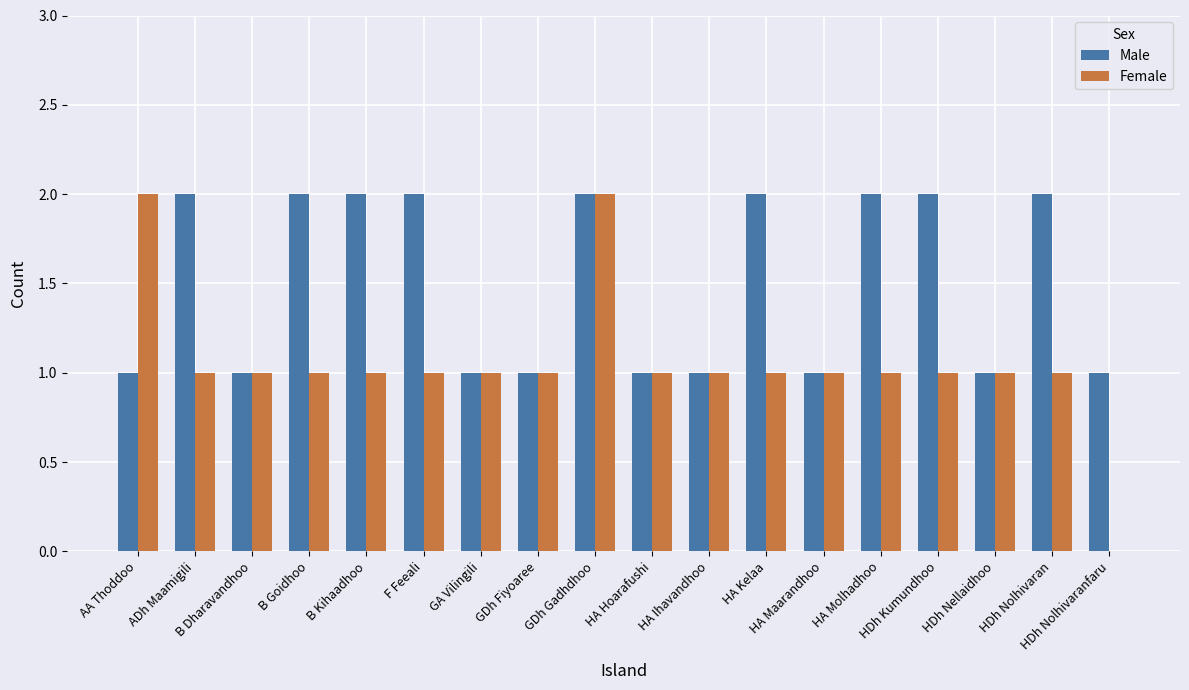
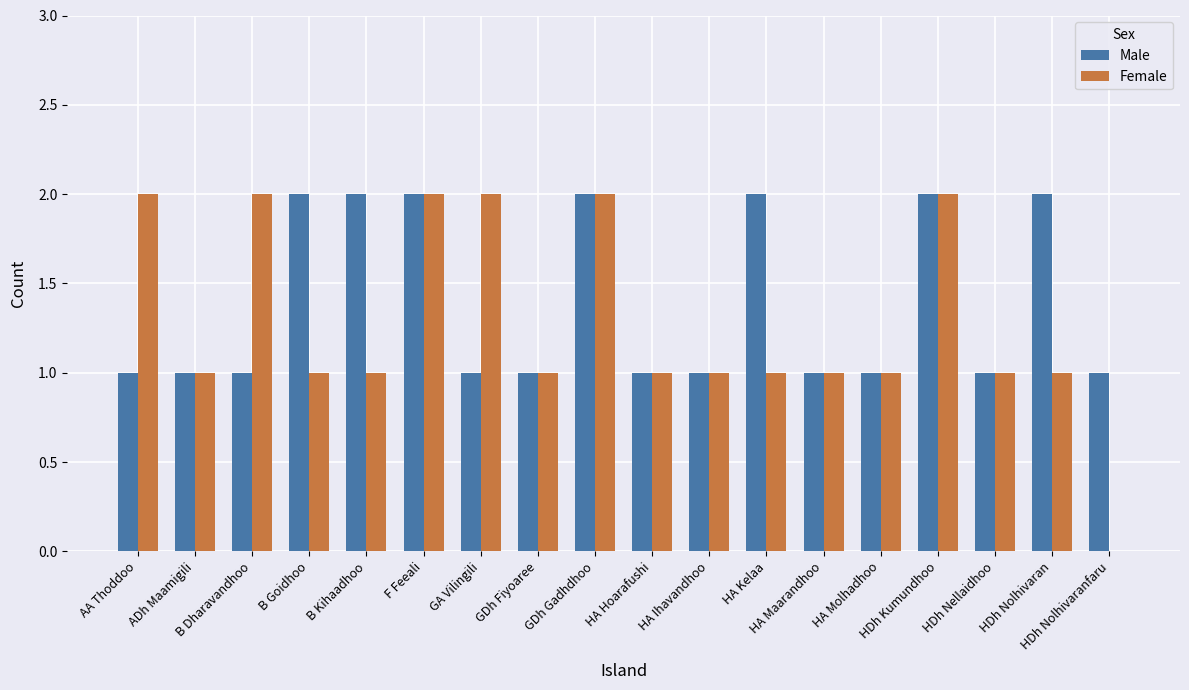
Male, ADh Maamigili: 2 -> 1
Female, B Dharavandhoo: 1 -> 2
Female, F Feeali: 1 -> 2
Female, GA Vilingili: 1 -> 2
Male, HA Molhadhoo: 2 -> 1
Female, HDh Kumundhoo: 1 -> 2
